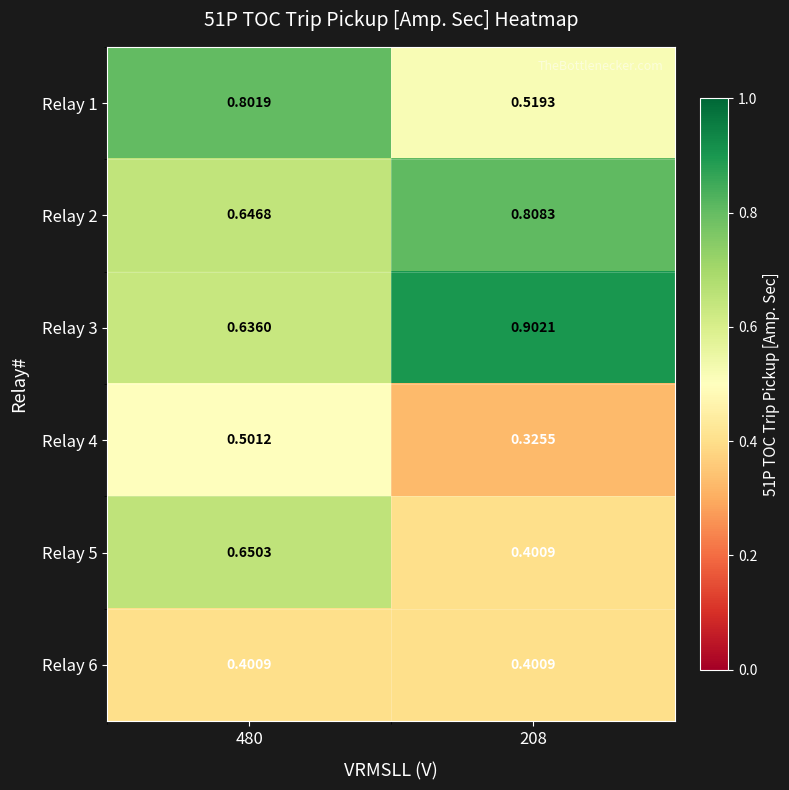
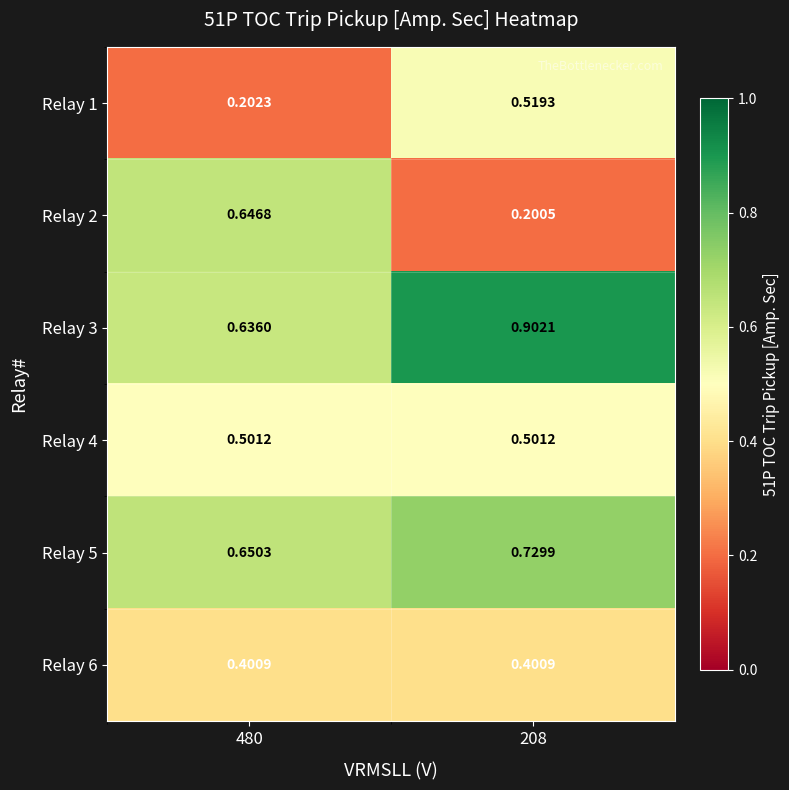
Relay 1, 480: 0.8019 -> 0.2023
Relay 2, 208: 0.8083 -> 0.2005
Relay 4, 208: 0.3255 -> 0.5012
Relay 5, 208: 0.4009 -> 0.7299
